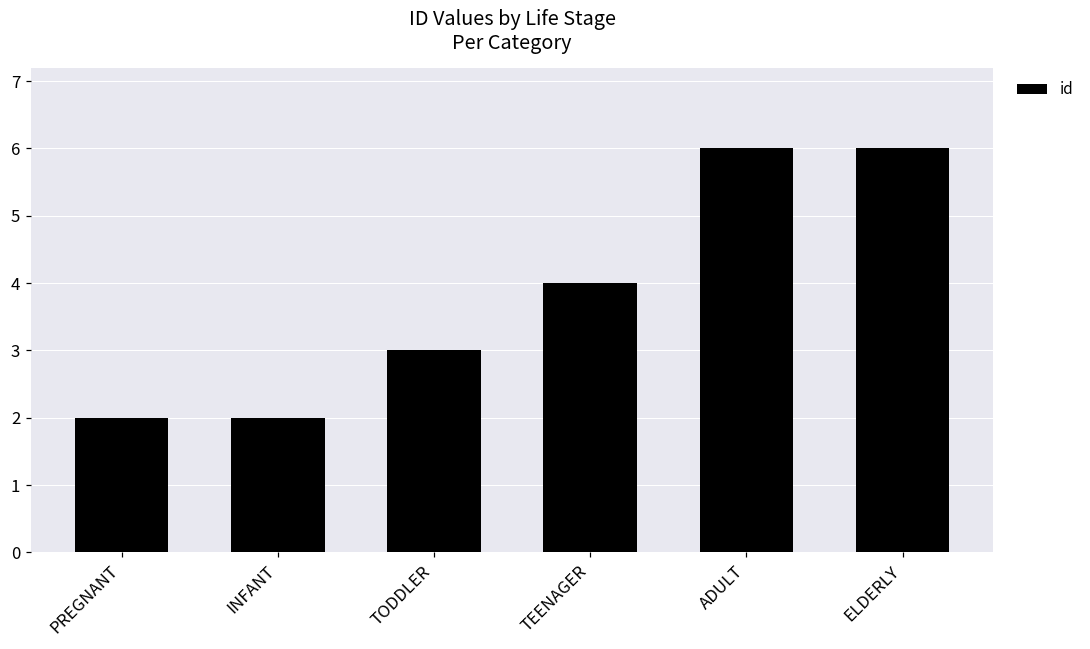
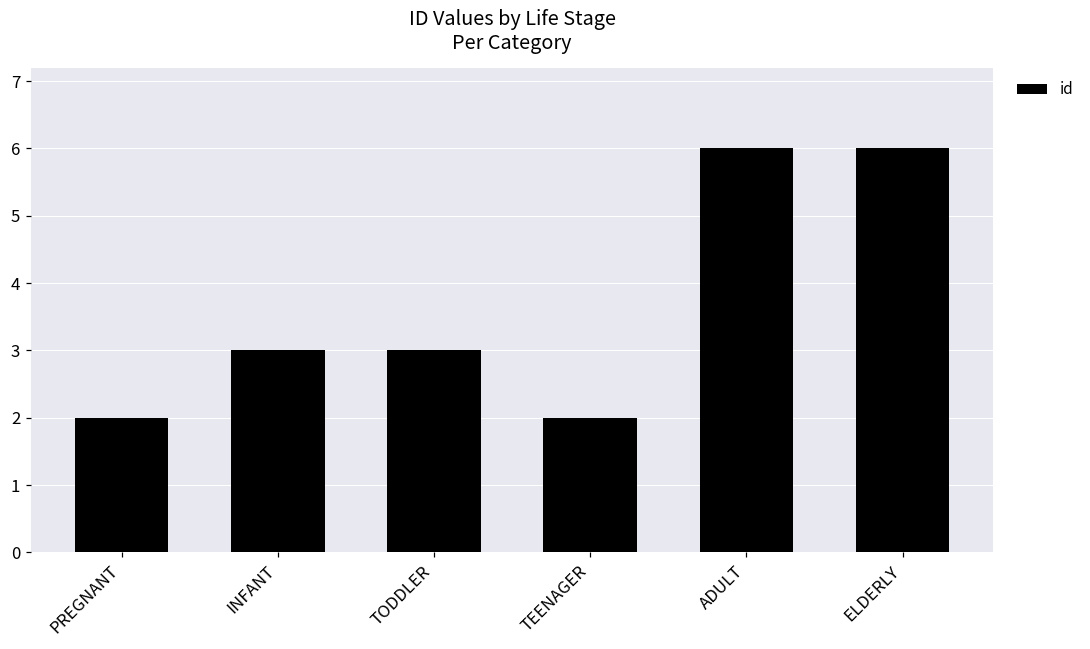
INFANT: 2 -> 3
TEENAGER: 4 -> 2
